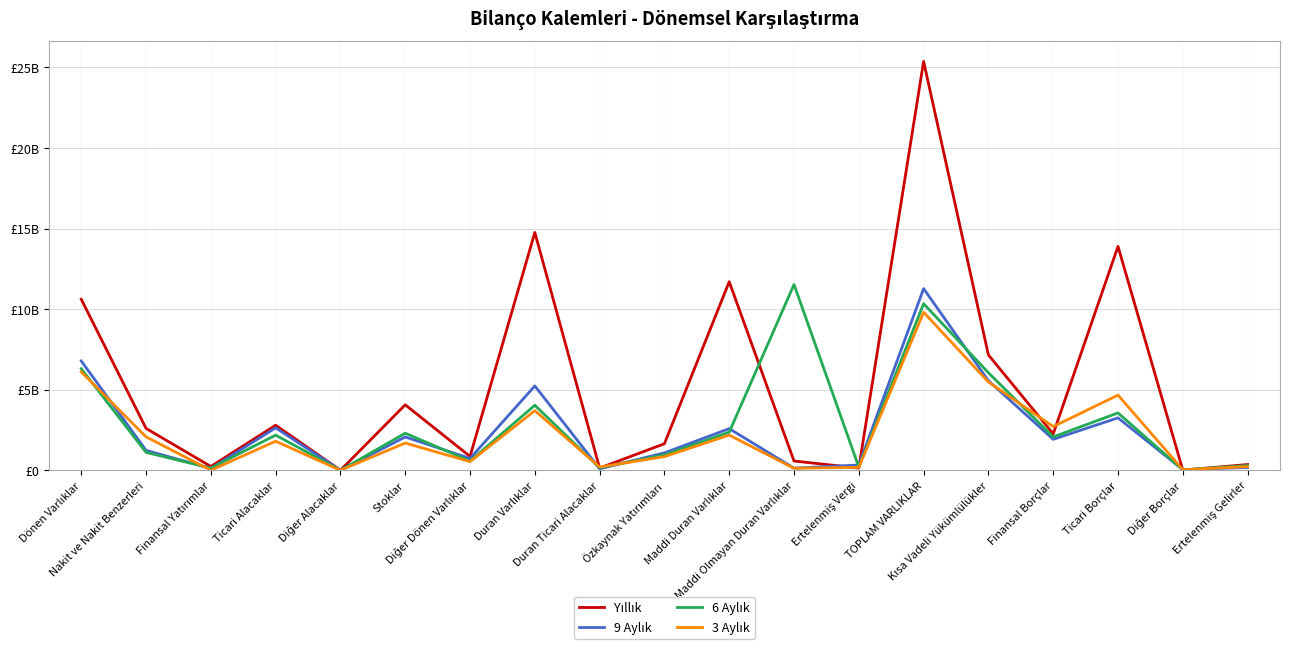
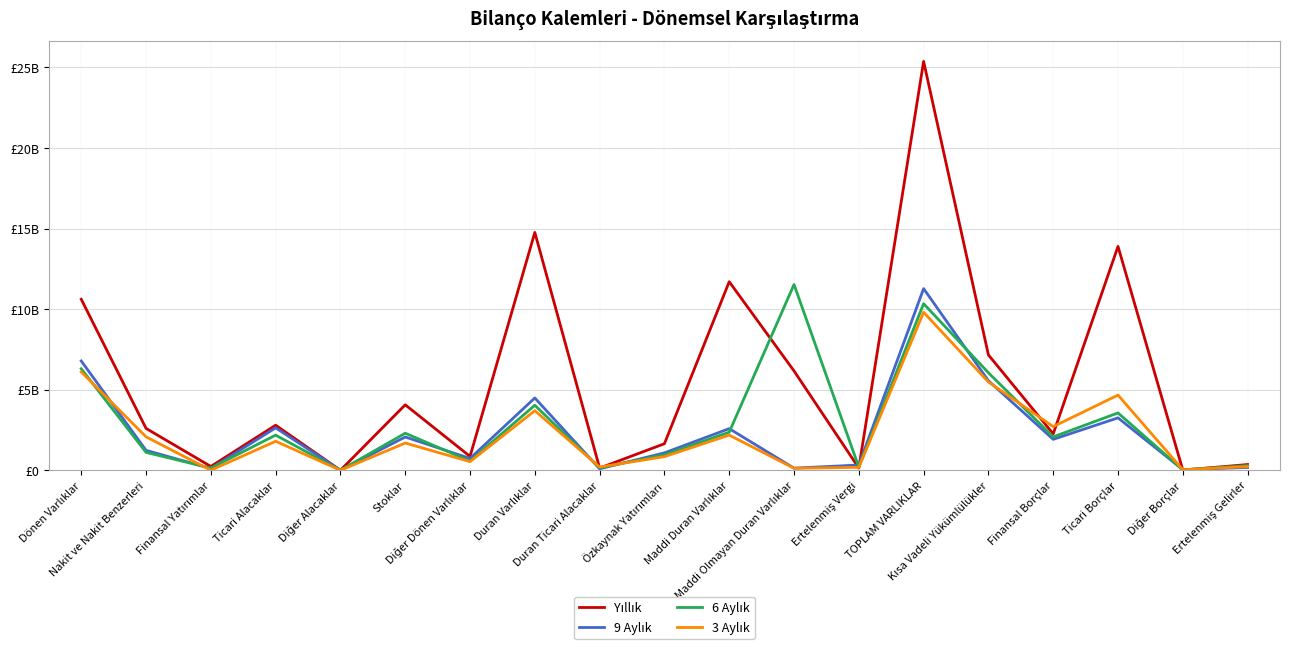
9 Aylık, Duran Varlıklar: £5200000000 -> £4500000000
Yıllık, Maddi Olmayan Duran Varlıklar: £600000000 -> £6200000000
